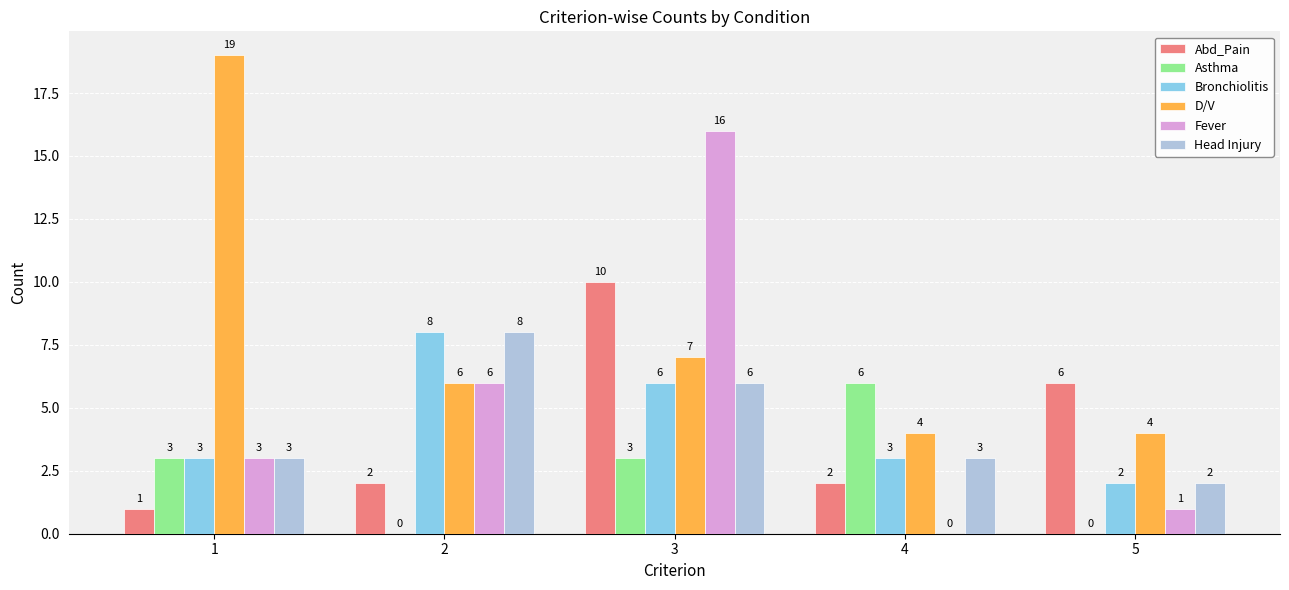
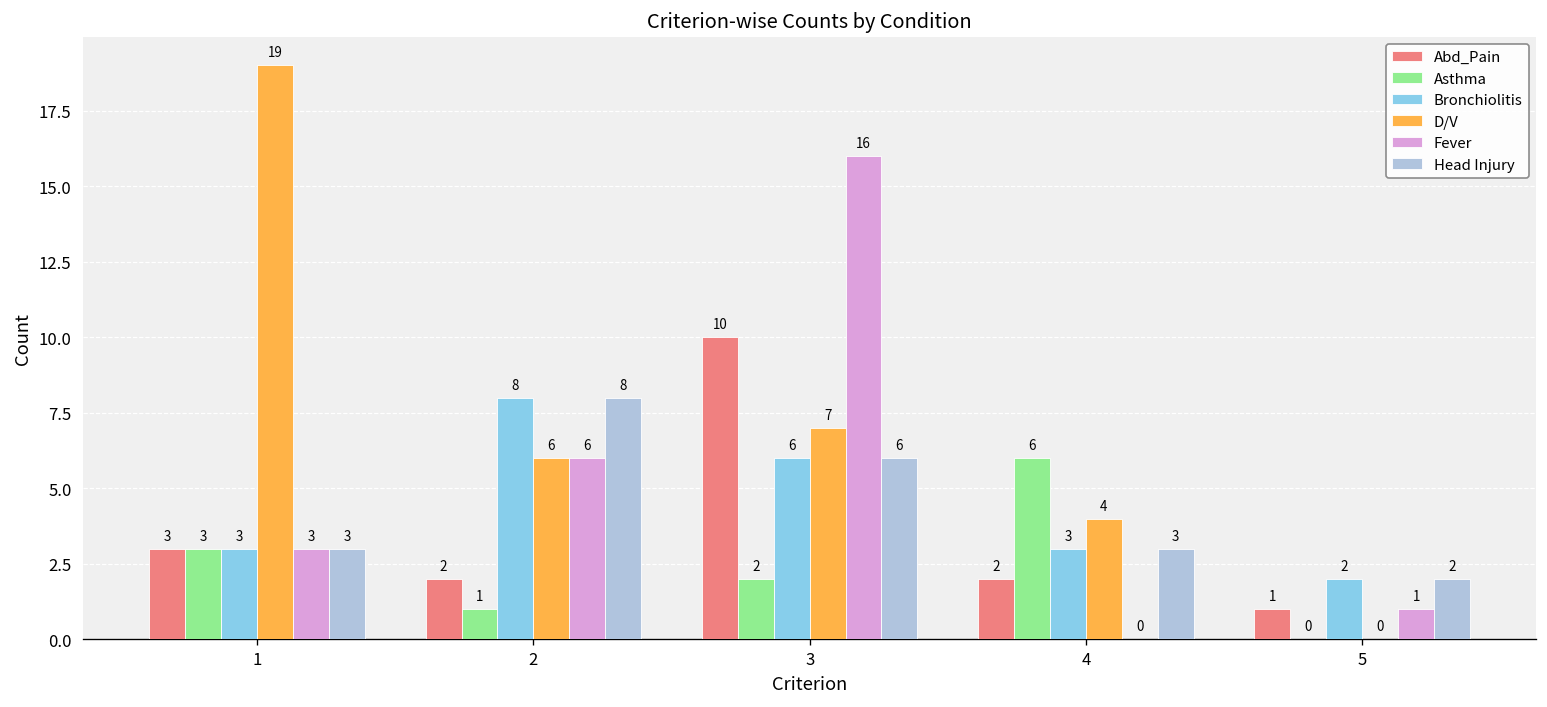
Abd_Pain, 1: 1 -> 3
Asthma, 2: 0 -> 1
Asthma, 3: 3 -> 2
Abd_Pain, 5: 6 -> 1
D/V, 5: 4 -> 0
